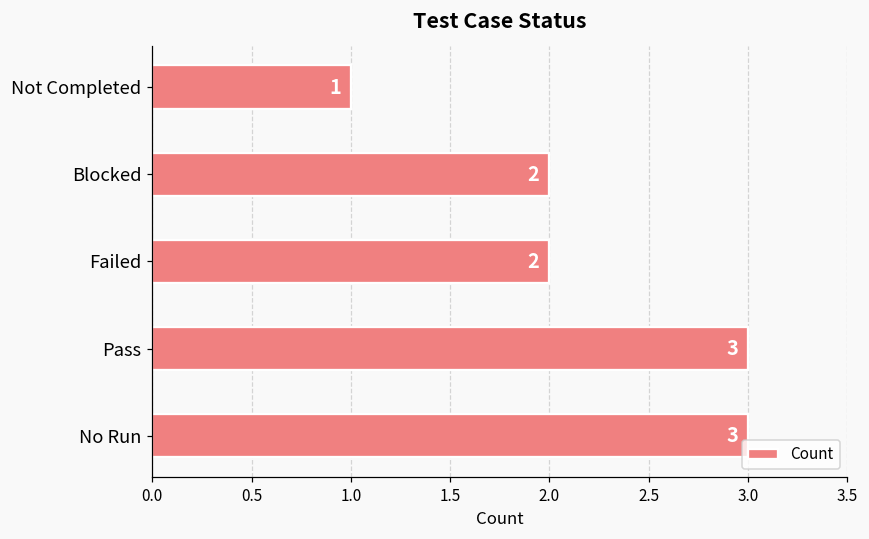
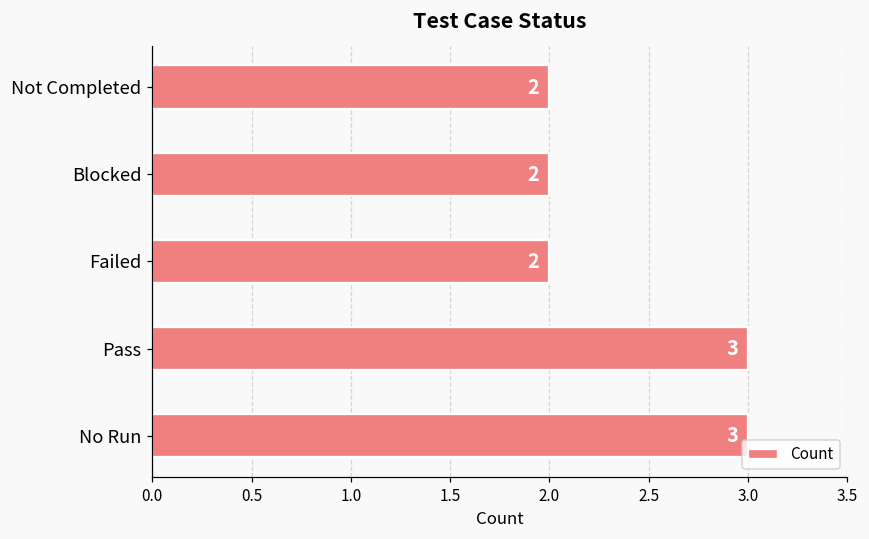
Not Completed: 1 -> 2
